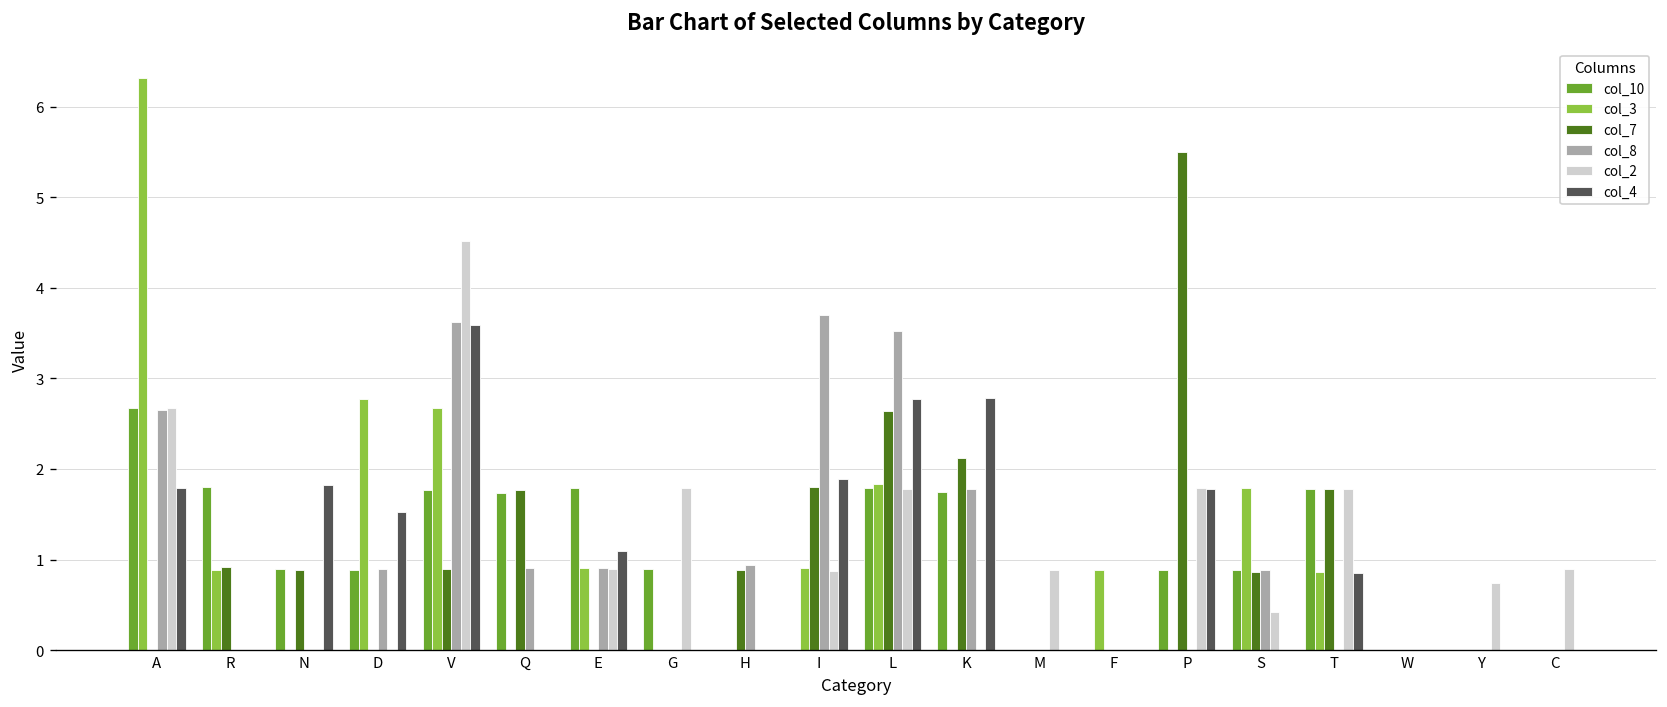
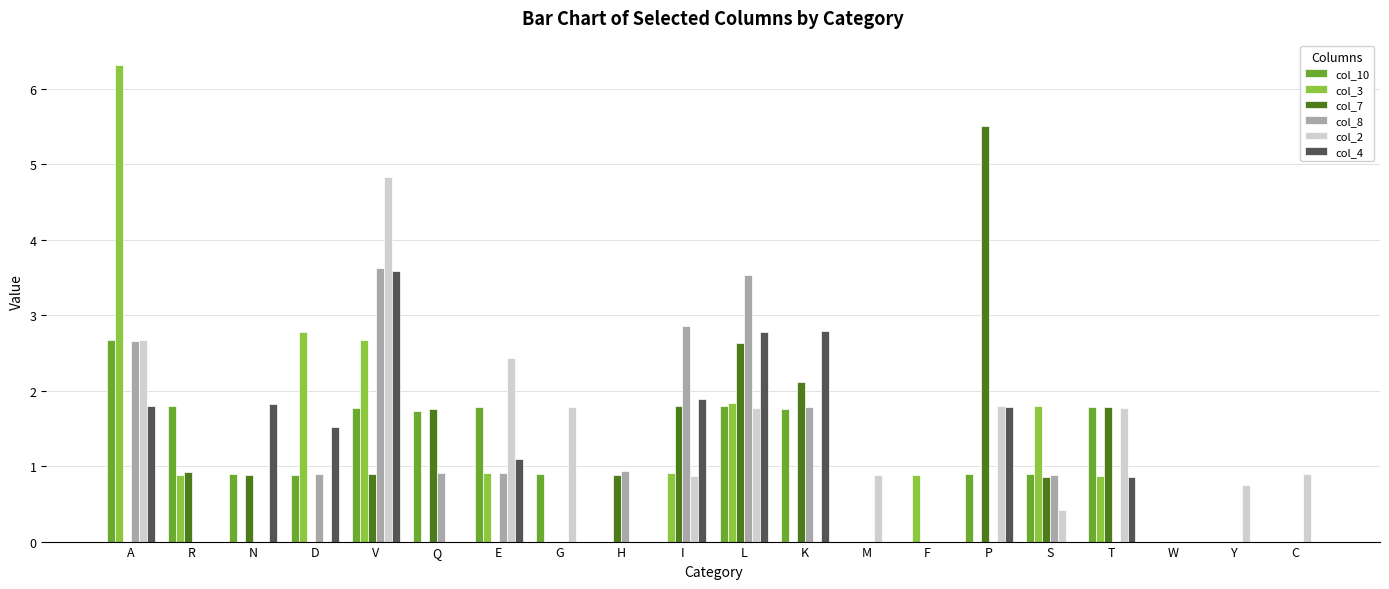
col_2, V: 4.5 -> 4.8
col_2, E: 0.9 -> 2.4
col_8, I: 3.7 -> 2.9
